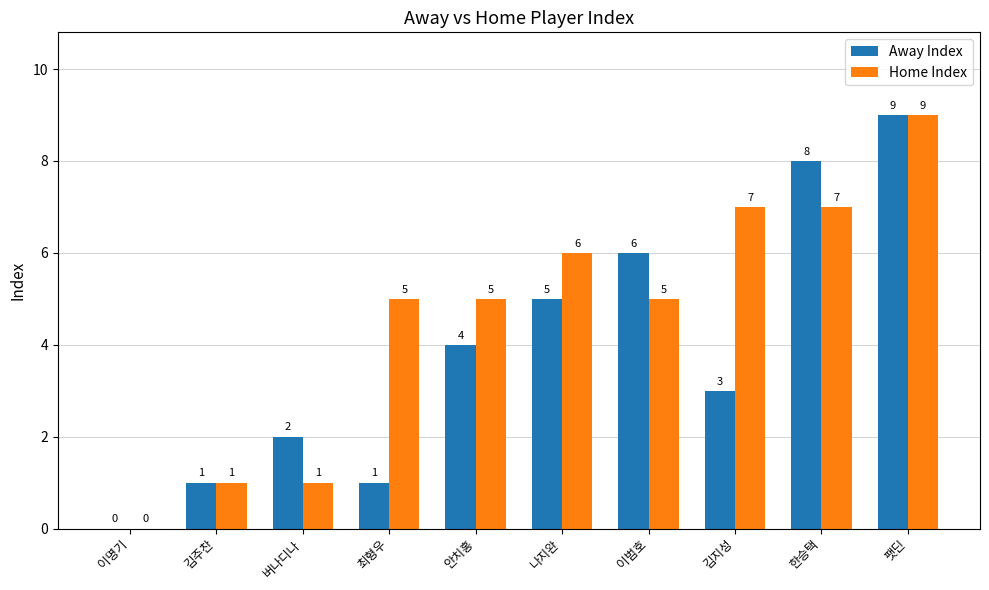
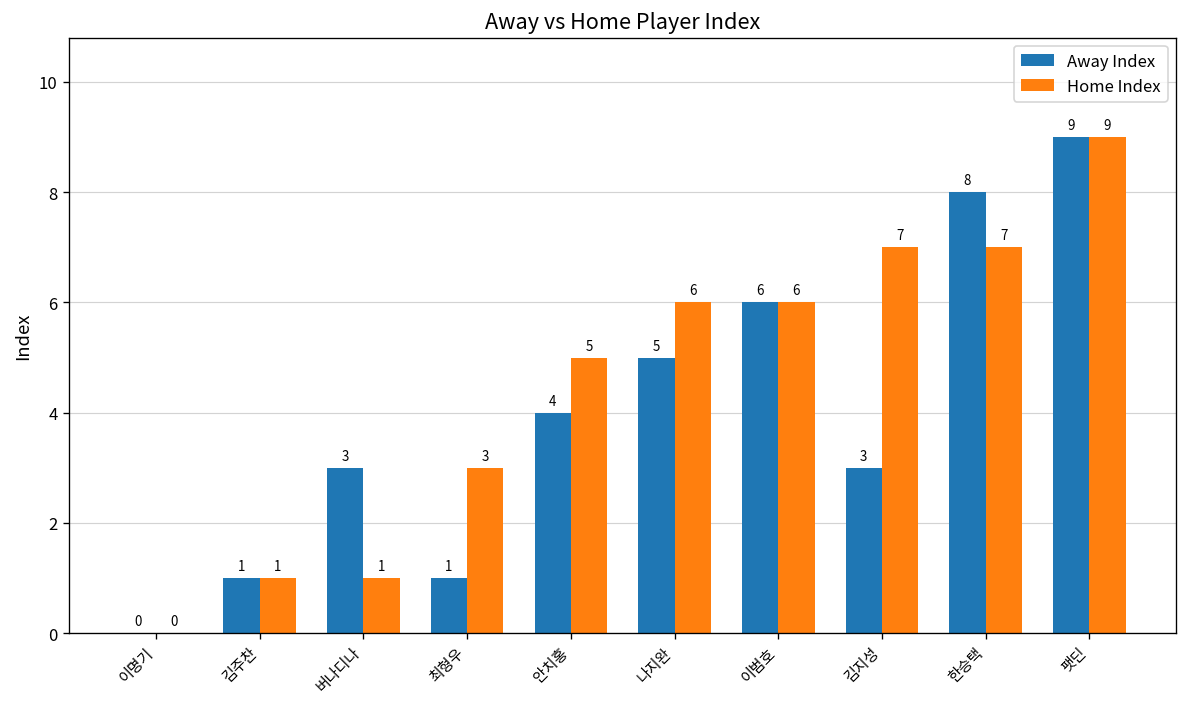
Away Index, 버나디나: 2 -> 3
Home Index, 최형우: 5 -> 3
Home Index, 이범호: 5 -> 6
